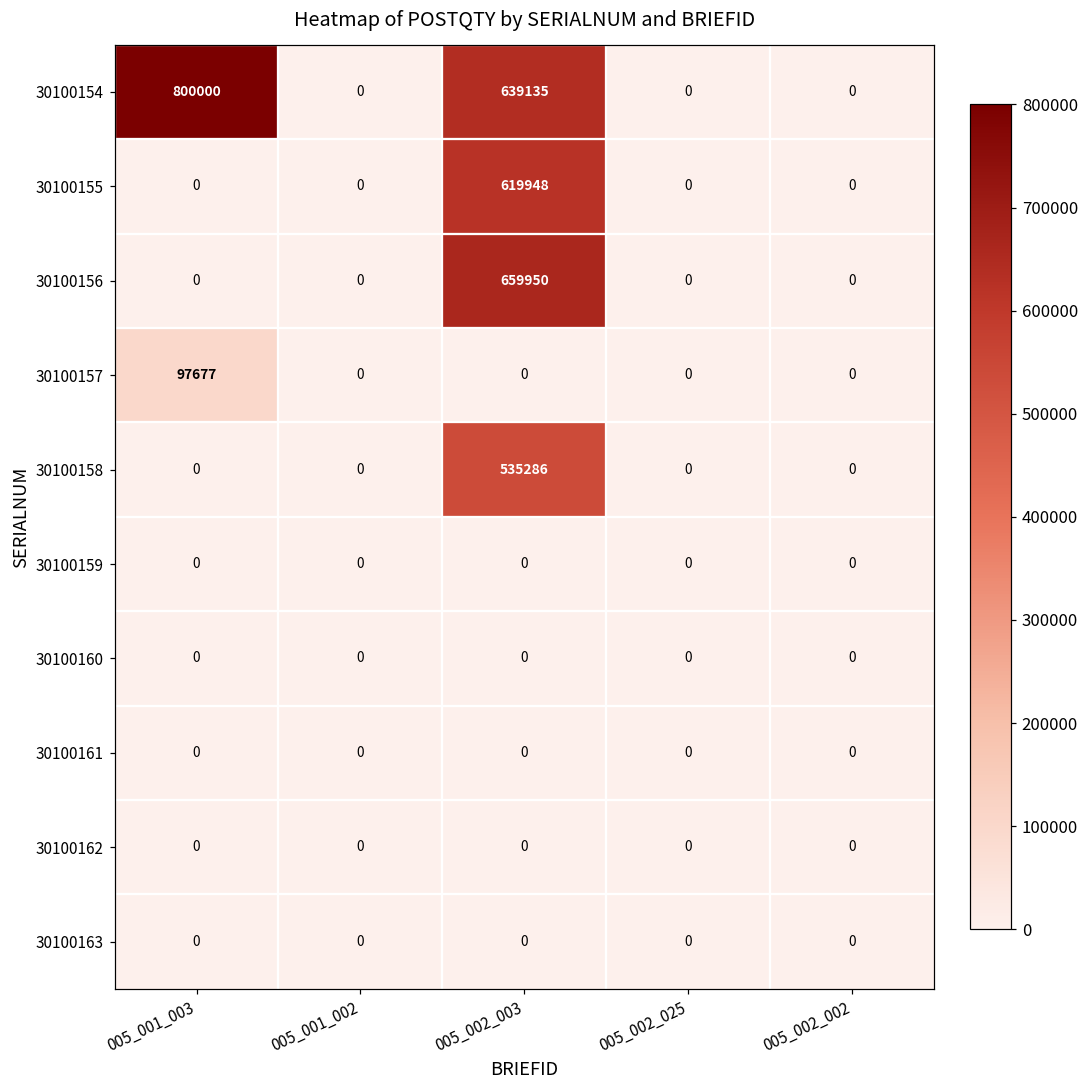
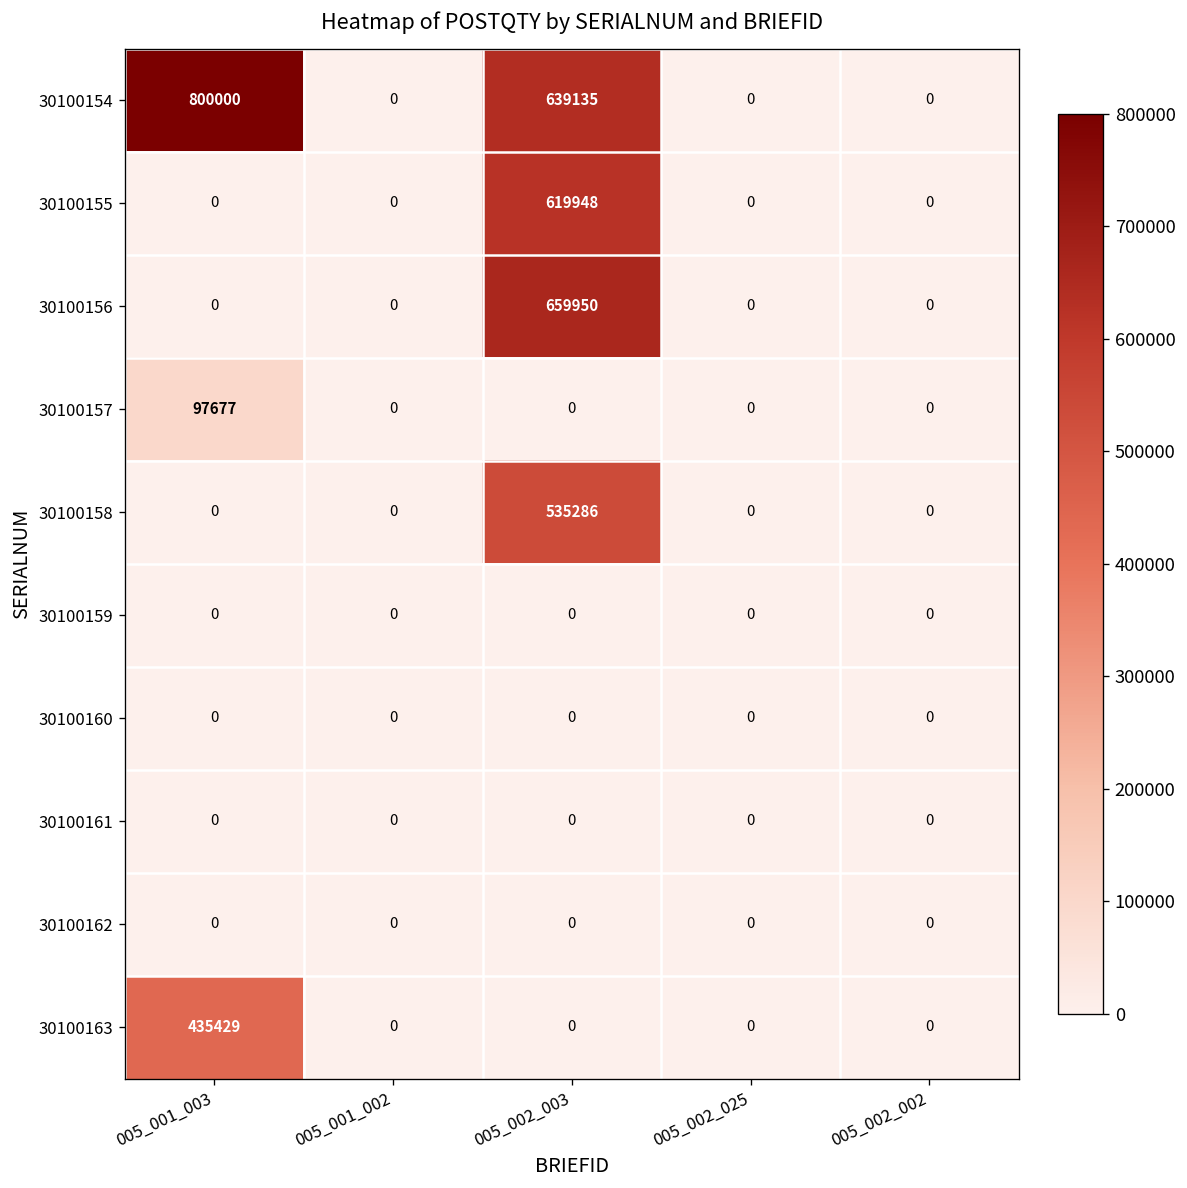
30100163, 005_001_003: 0 -> 435429
